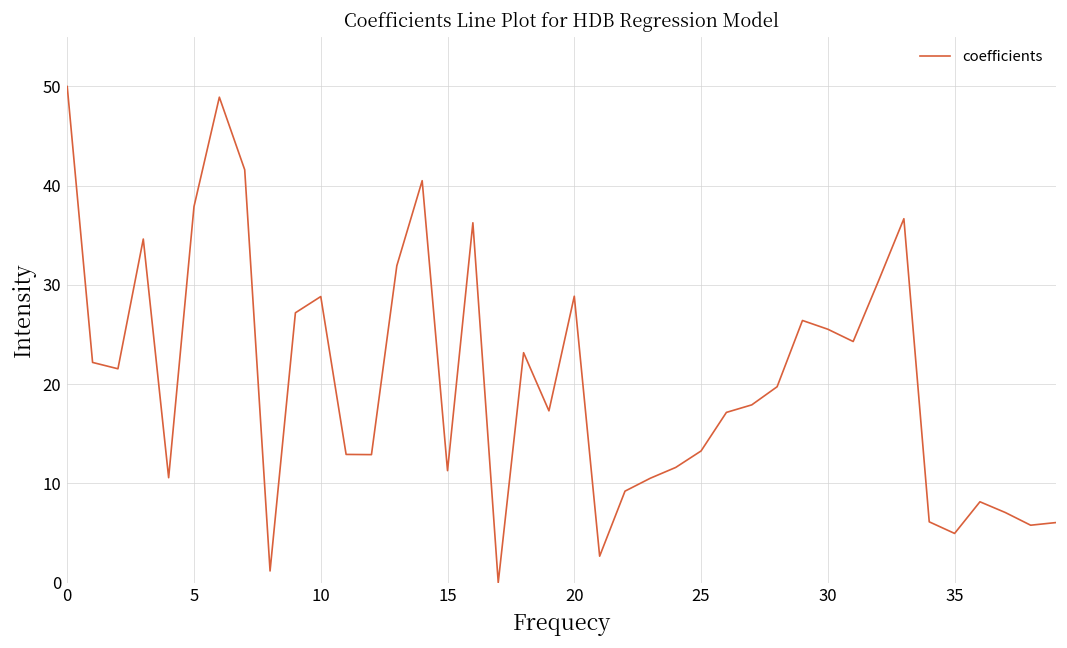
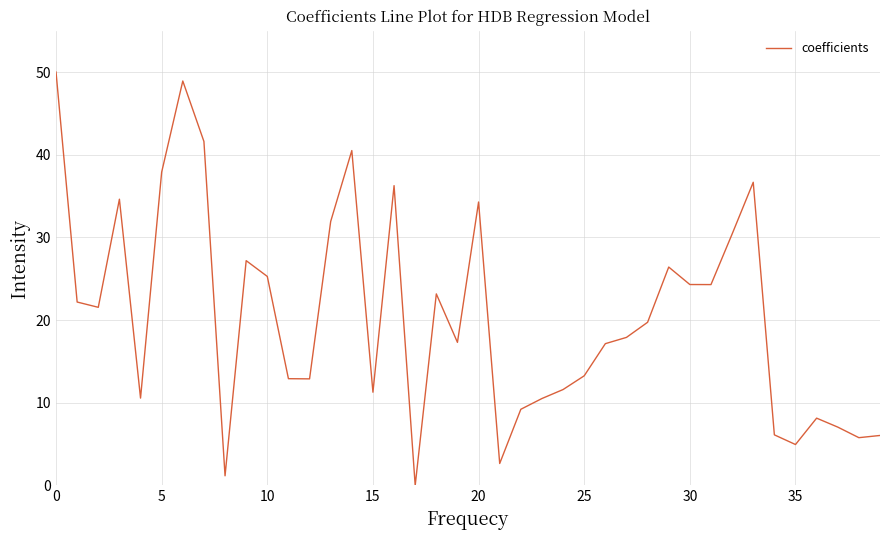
10: 29 -> 25
20: 29 -> 34
30: 26 -> 24
